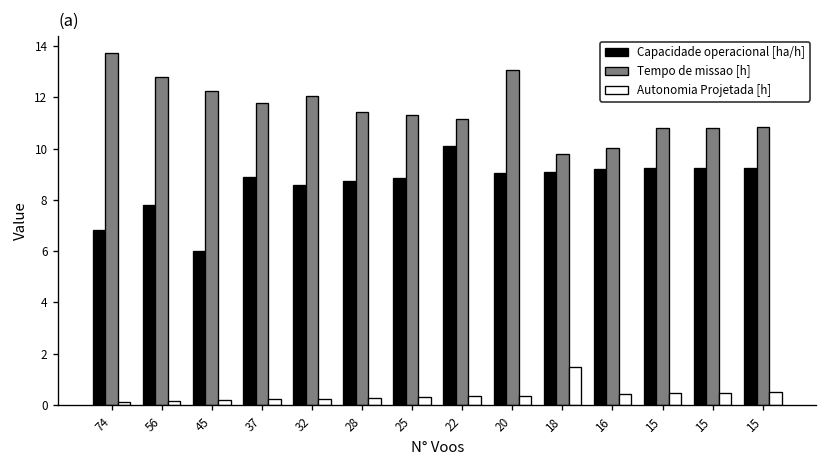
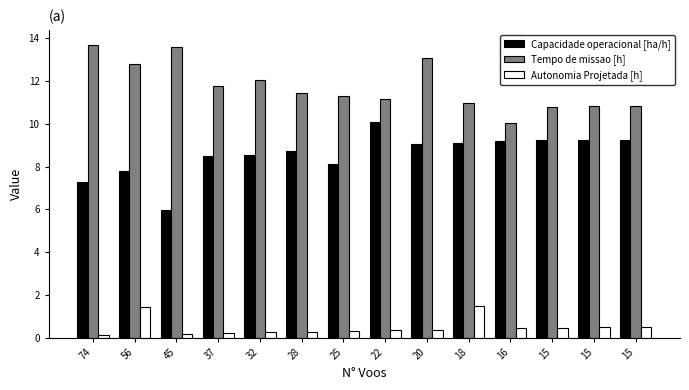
Capacidade operacional [ha/h], 74: 6.8 -> 7.3
Autonomia Projetada [h], 56: 0.2 -> 1.4
Tempo de missao [h], 45: 12.3 -> 13.6
Capacidade operacional [ha/h], 37: 8.9 -> 8.5
Capacidade operacional [ha/h], 25: 8.9 -> 8.1
Tempo de missao [h], 18: 9.8 -> 11.0
